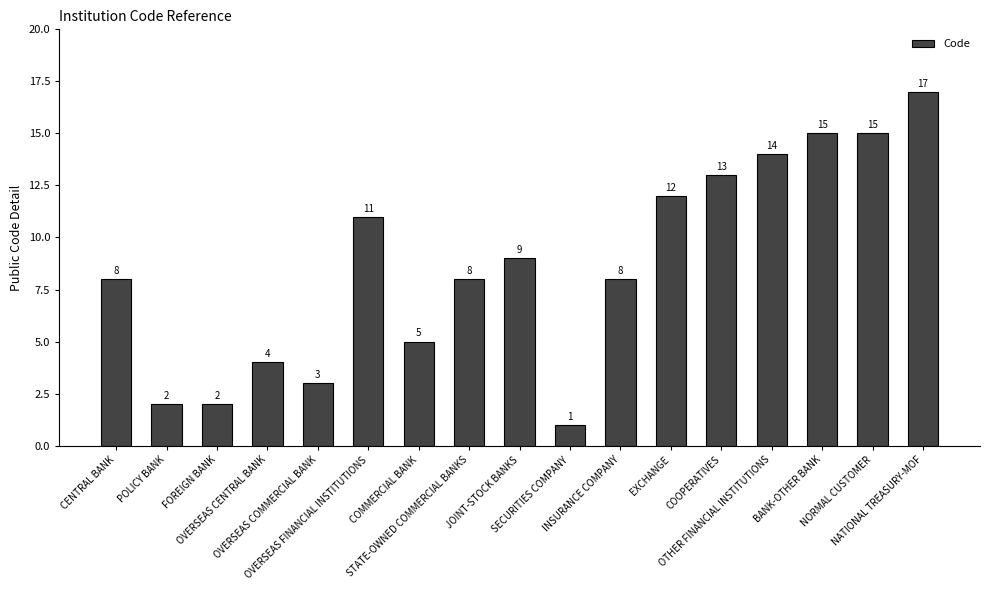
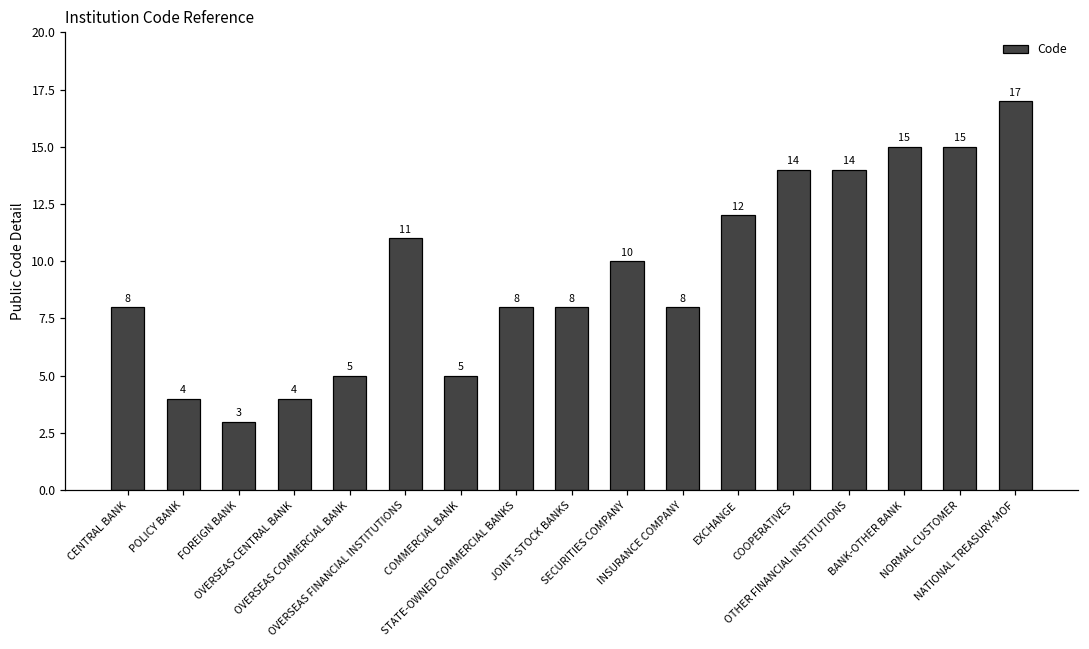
POLICY BANK: 2 -> 4
FOREIGN BANK: 2 -> 3
OVERSEAS COMMERCIAL BANK: 3 -> 5
JOINT-STOCK BANKS: 9 -> 8
SECURITIES COMPANY: 1 -> 10
COOPERATIVES: 13 -> 14
